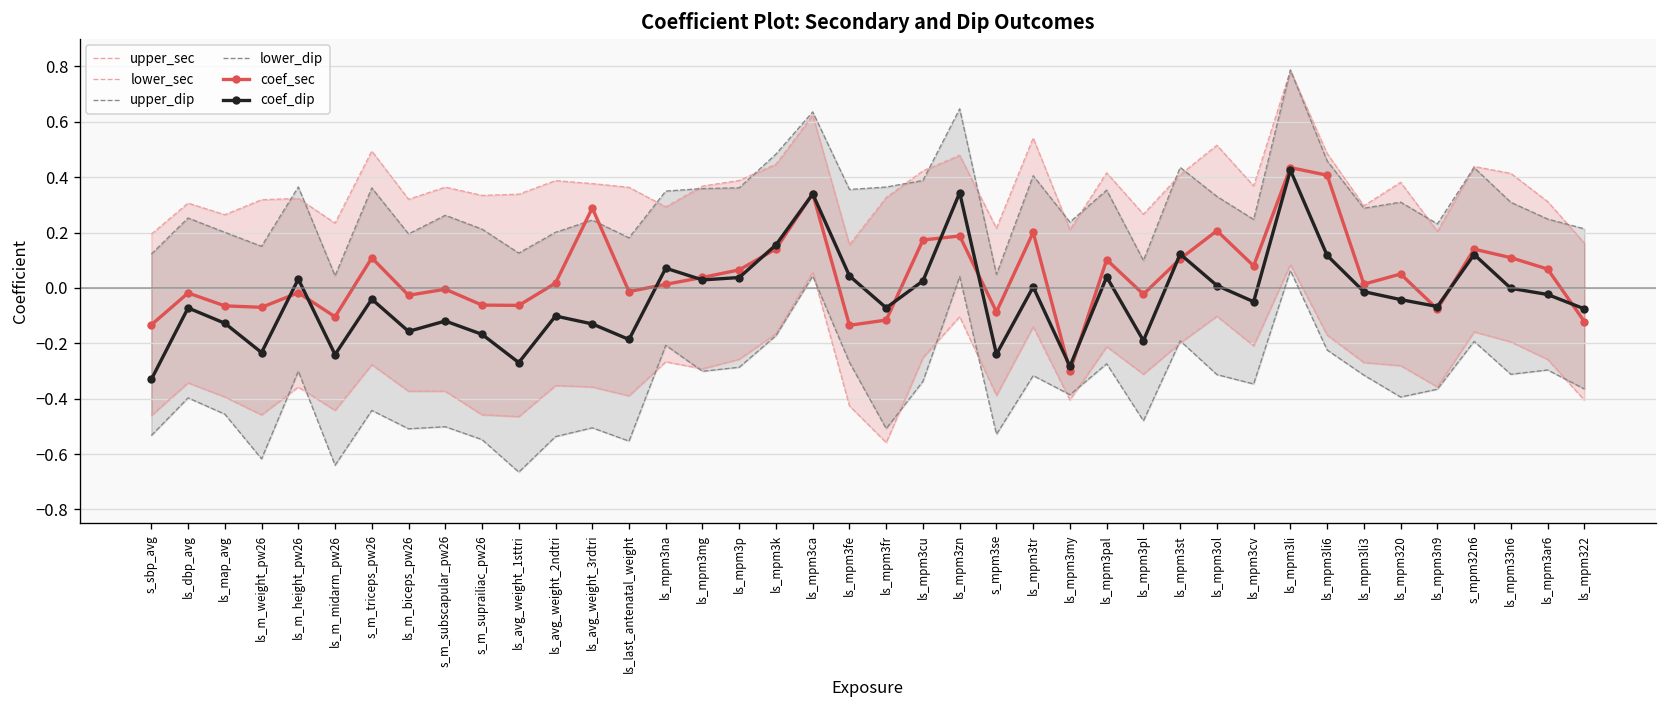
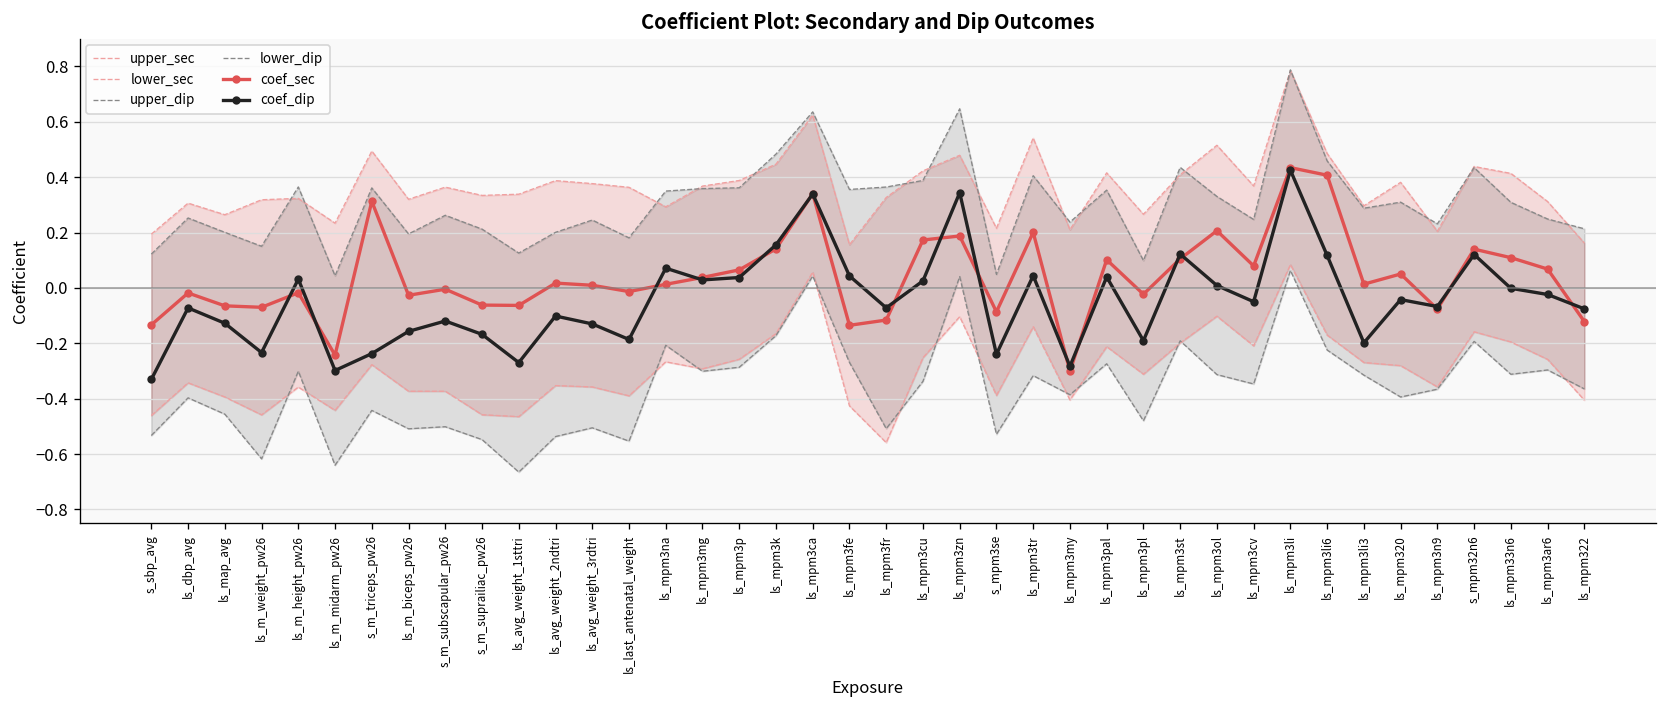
coef_sec, ls_m_midarm_pw26: -0.10 -> -0.24
coef_dip, ls_m_midarm_pw26: -0.24 -> -0.30
coef_sec, s_m_triceps_pw26: 0.11 -> 0.31
coef_dip, s_m_triceps_pw26: -0.04 -> -0.24
coef_sec, ls_avg_weight_3rdtri: 0.29 -> 0.01
coef_dip, ls_mpm3tr: 0.00 -> 0.04
coef_dip, ls_mpm3li3: -0.01 -> -0.20
